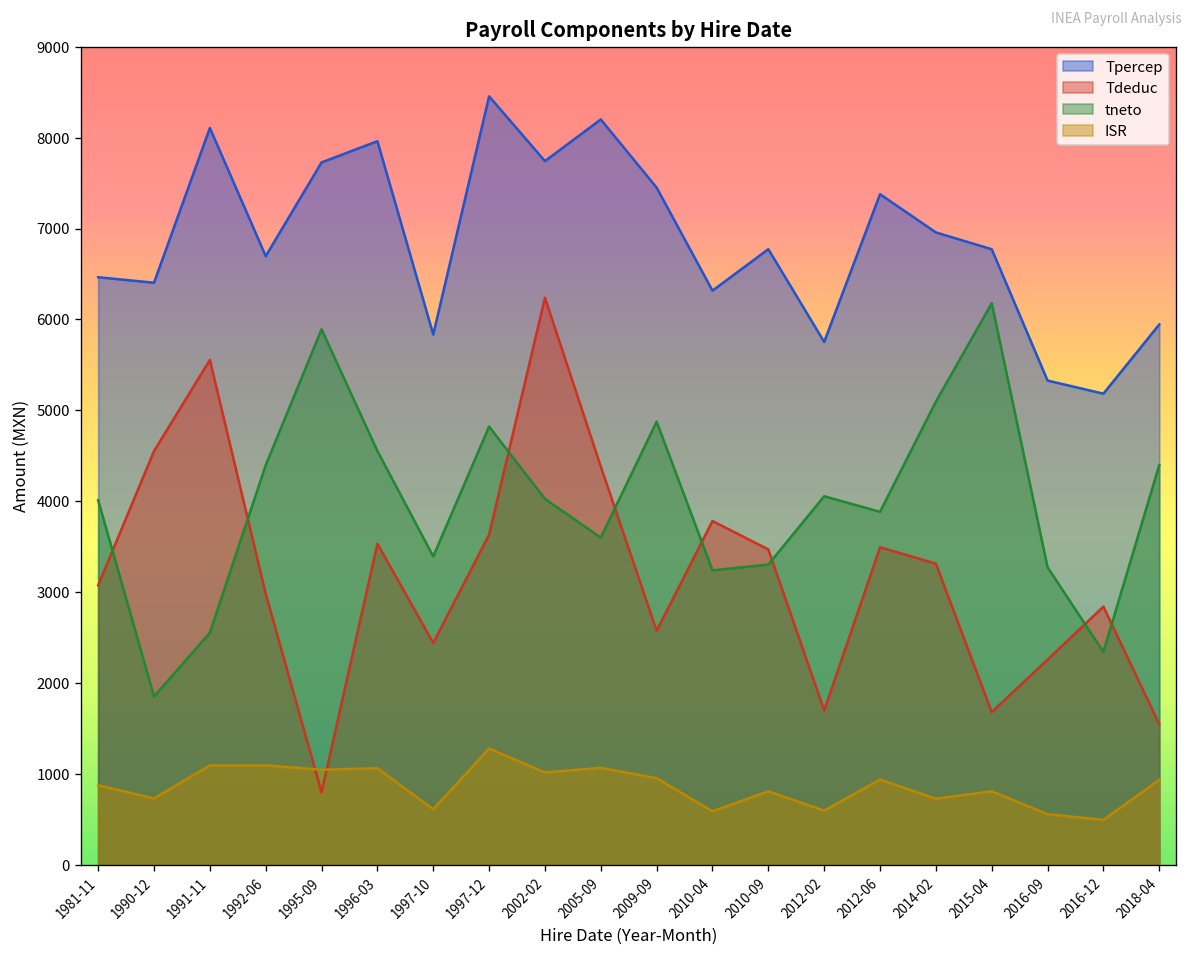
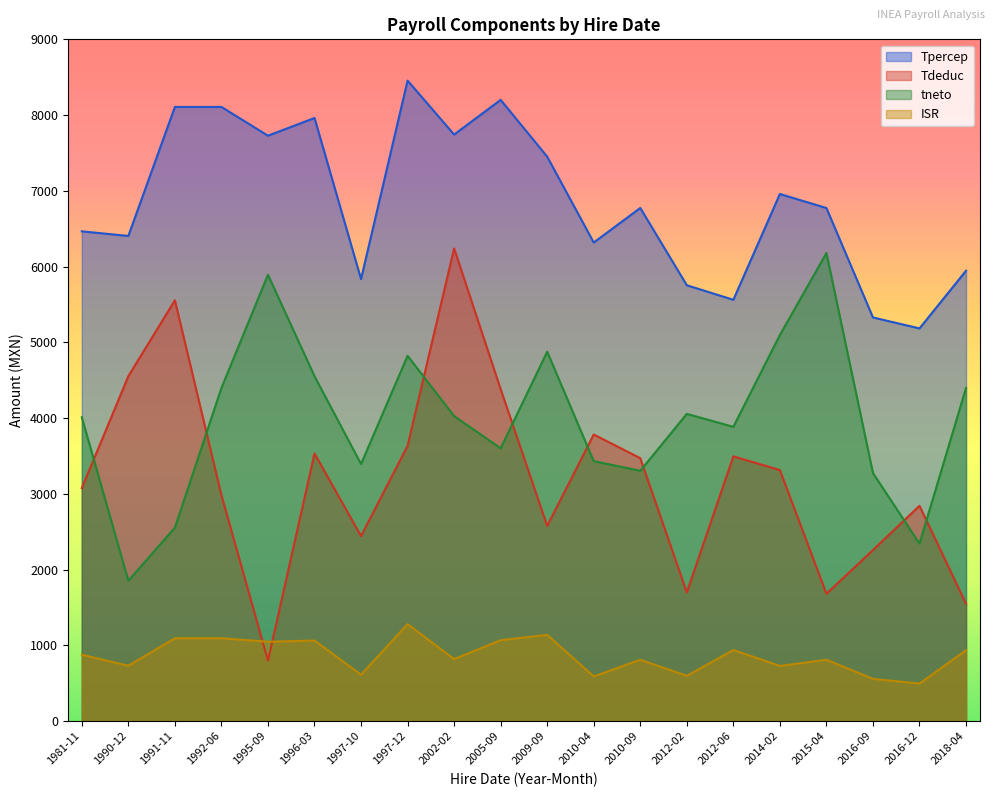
Tpercep, 1992-06: 6700 -> 8100
ISR, 2002-02: 1000 -> 800
ISR, 2009-09: 1000 -> 1100
tneto, 2010-04: 3200 -> 3400
Tpercep, 2012-06: 7400 -> 5600
